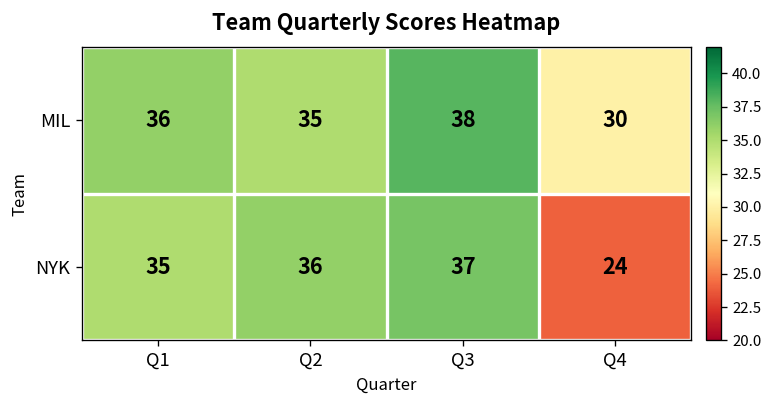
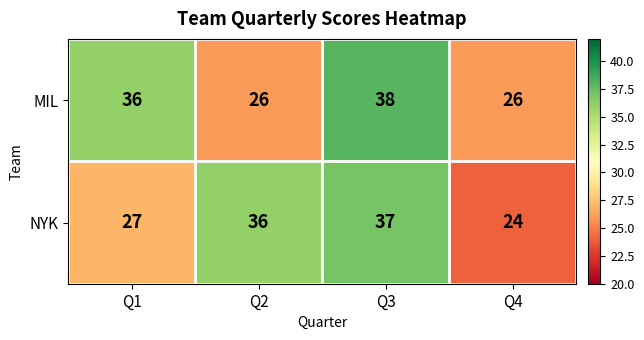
MIL, Q2: 35 -> 26
MIL, Q4: 30 -> 26
NYK, Q1: 35 -> 27
